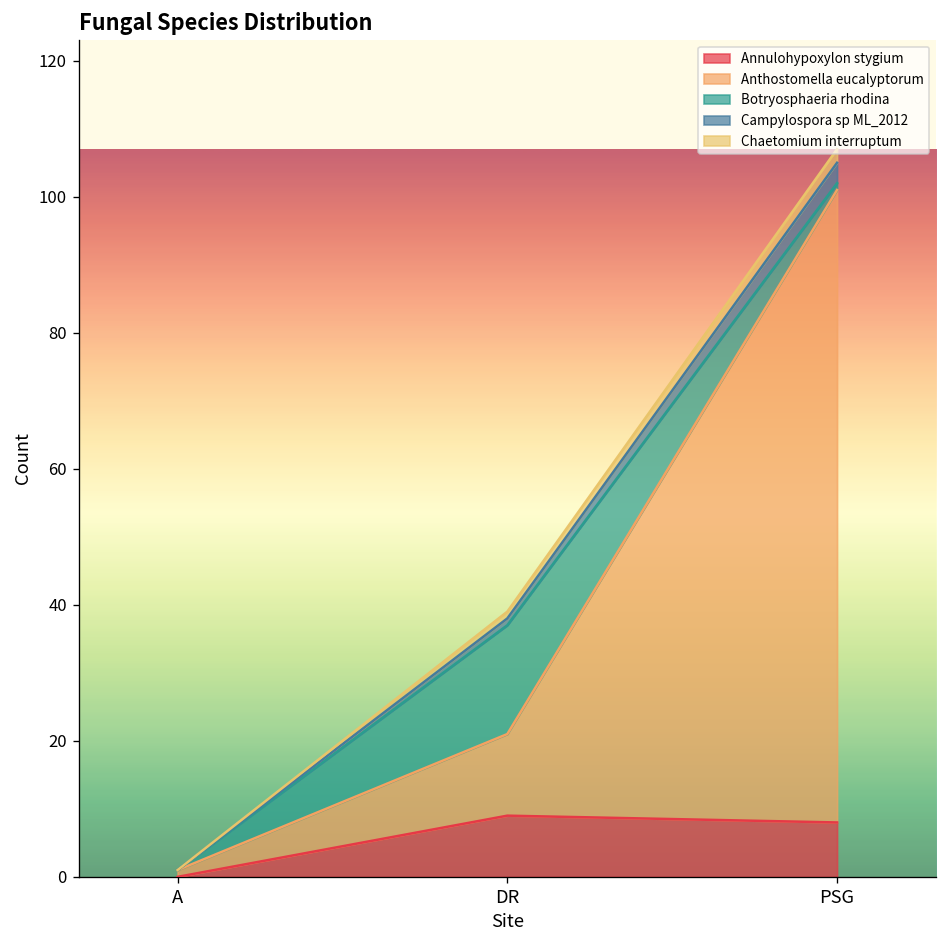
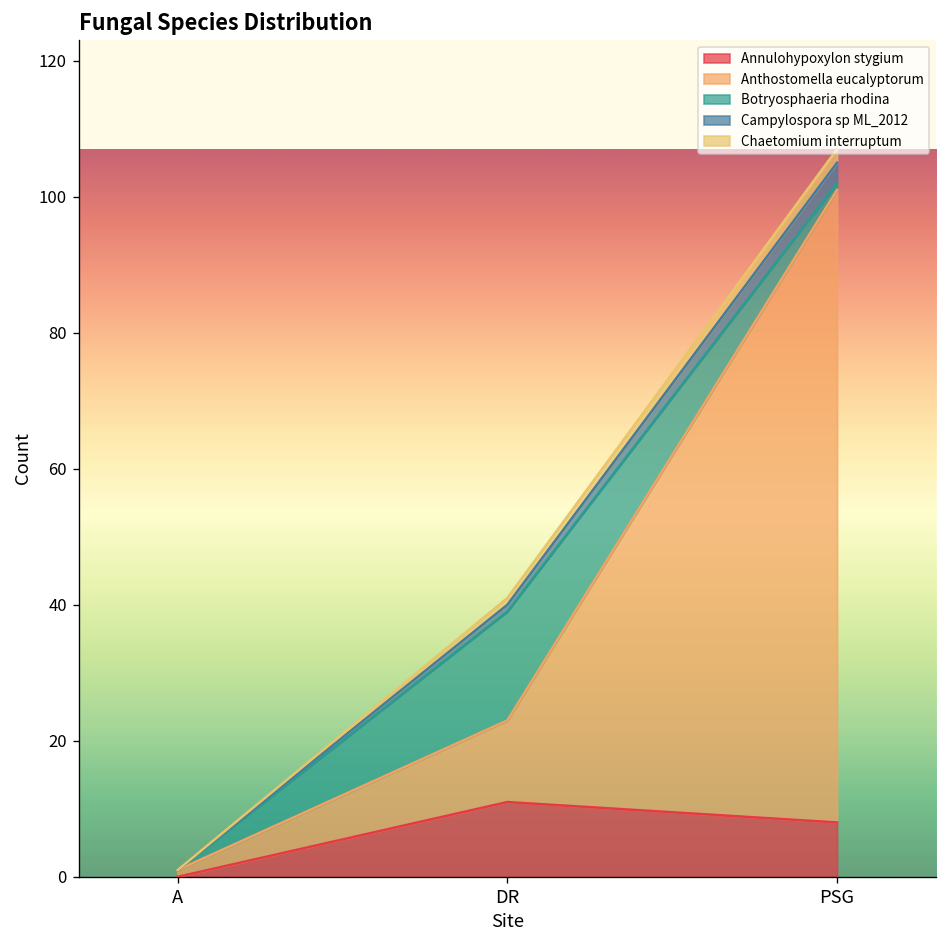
Annulohypoxylon stygium, DR: 9 -> 11
